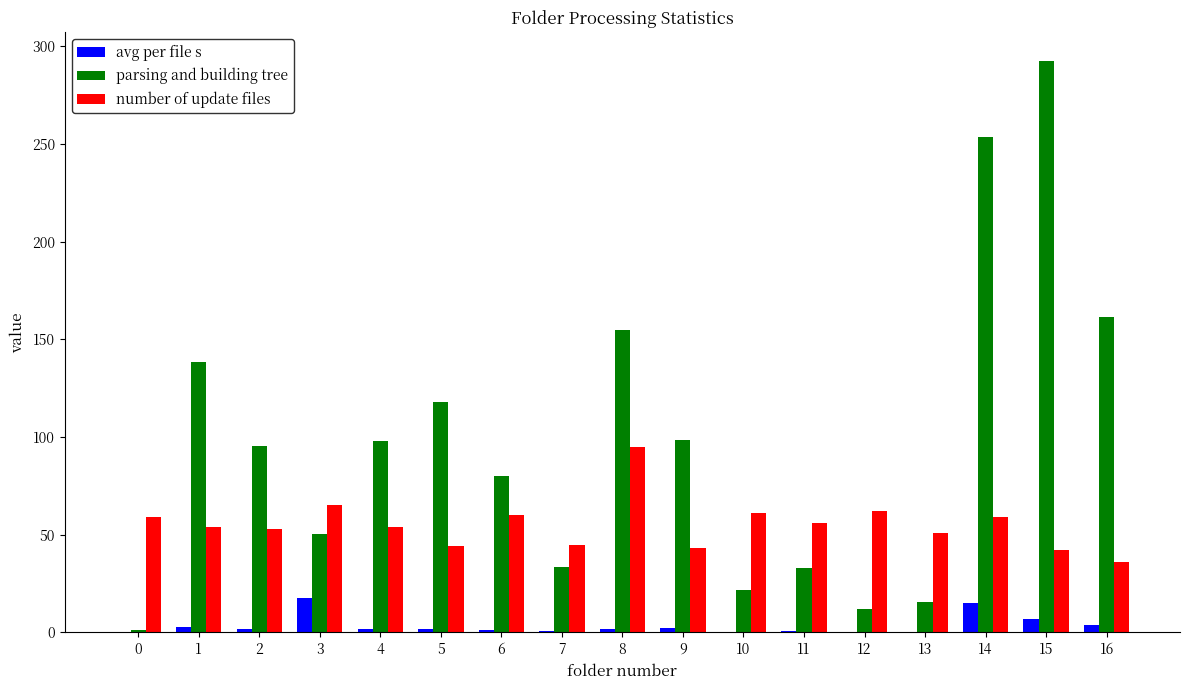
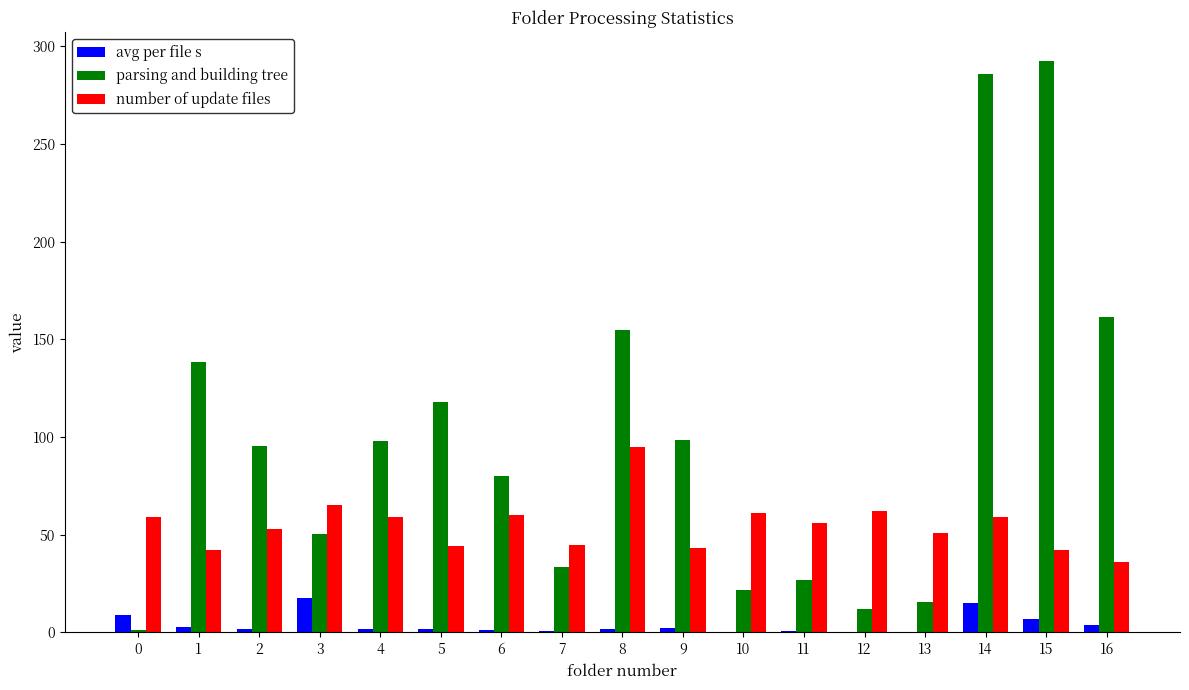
avg per file s, 0: 0 -> 9
number of update files, 1: 54 -> 42
number of update files, 4: 54 -> 59
parsing and building tree, 11: 33 -> 27
parsing and building tree, 14: 254 -> 286
